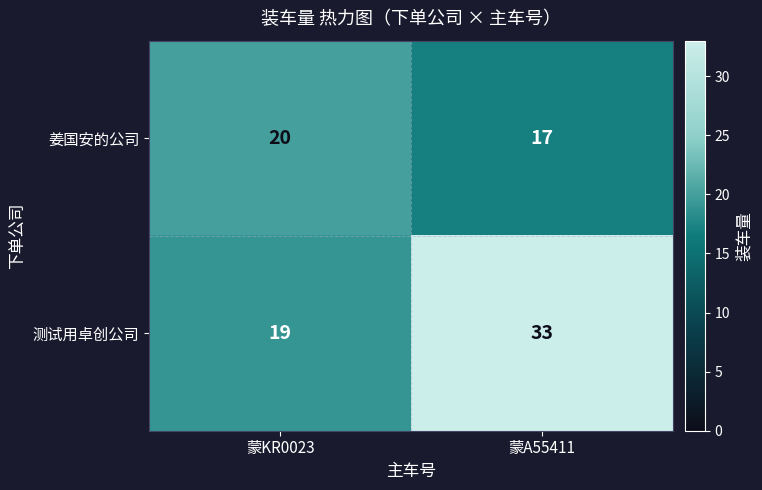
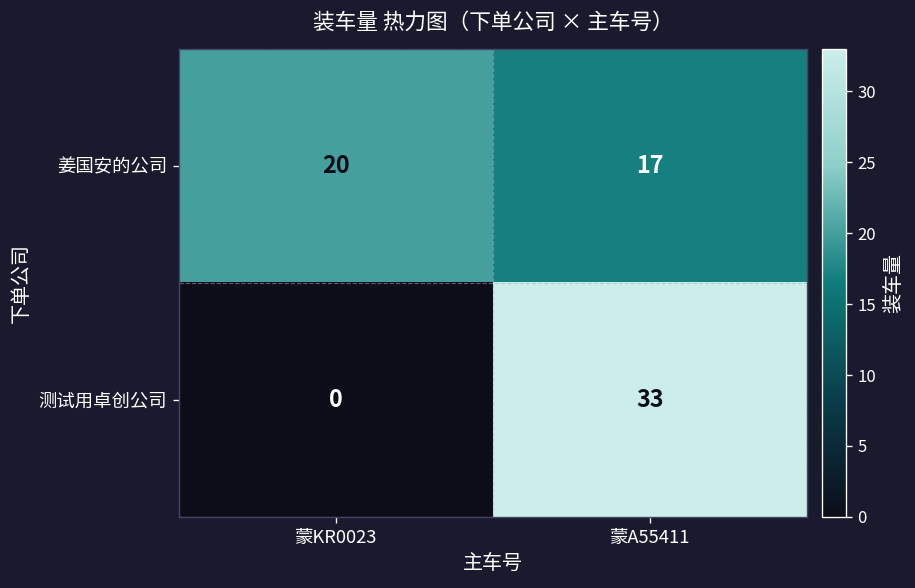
测试用卓创公司, 蒙KR0023: 19 -> 0
